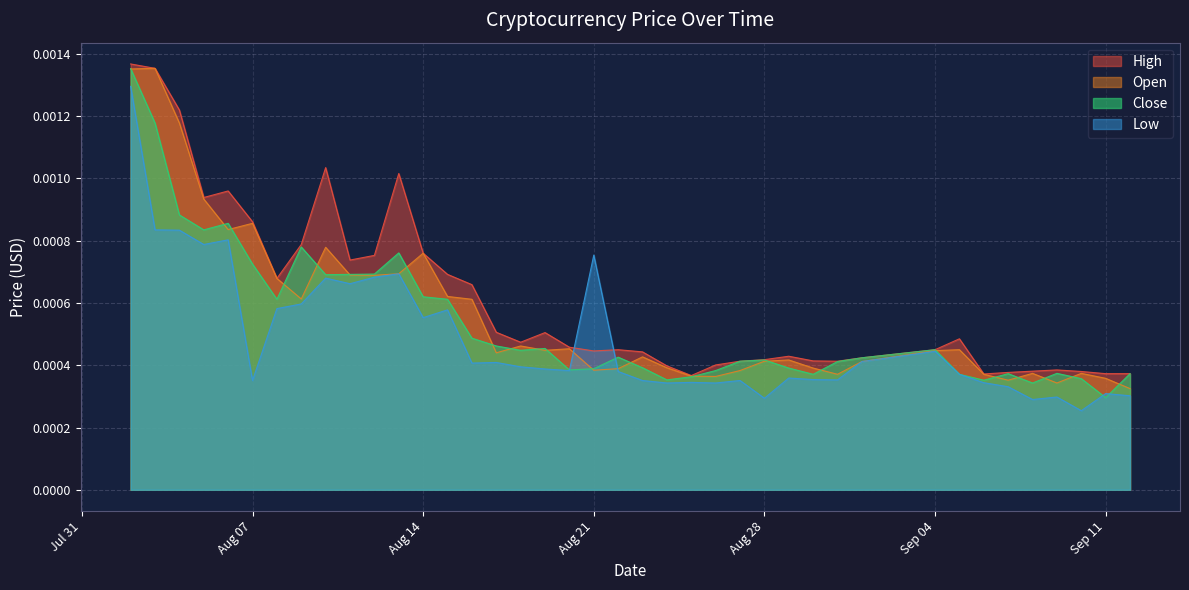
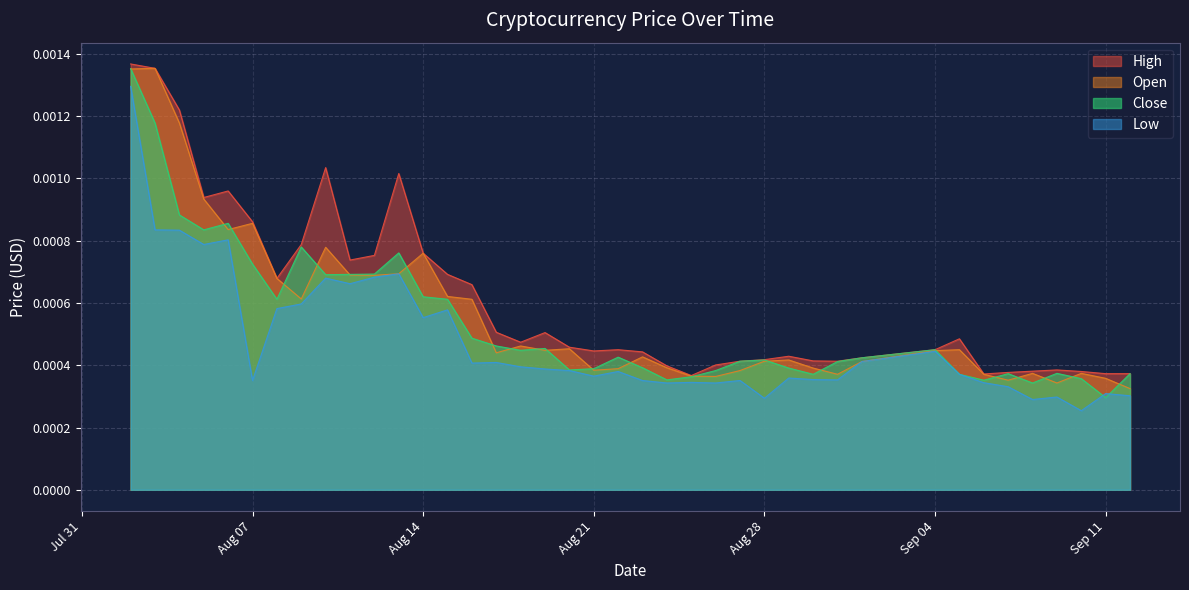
Low, Aug 21: 0.00075 -> 0.00037
